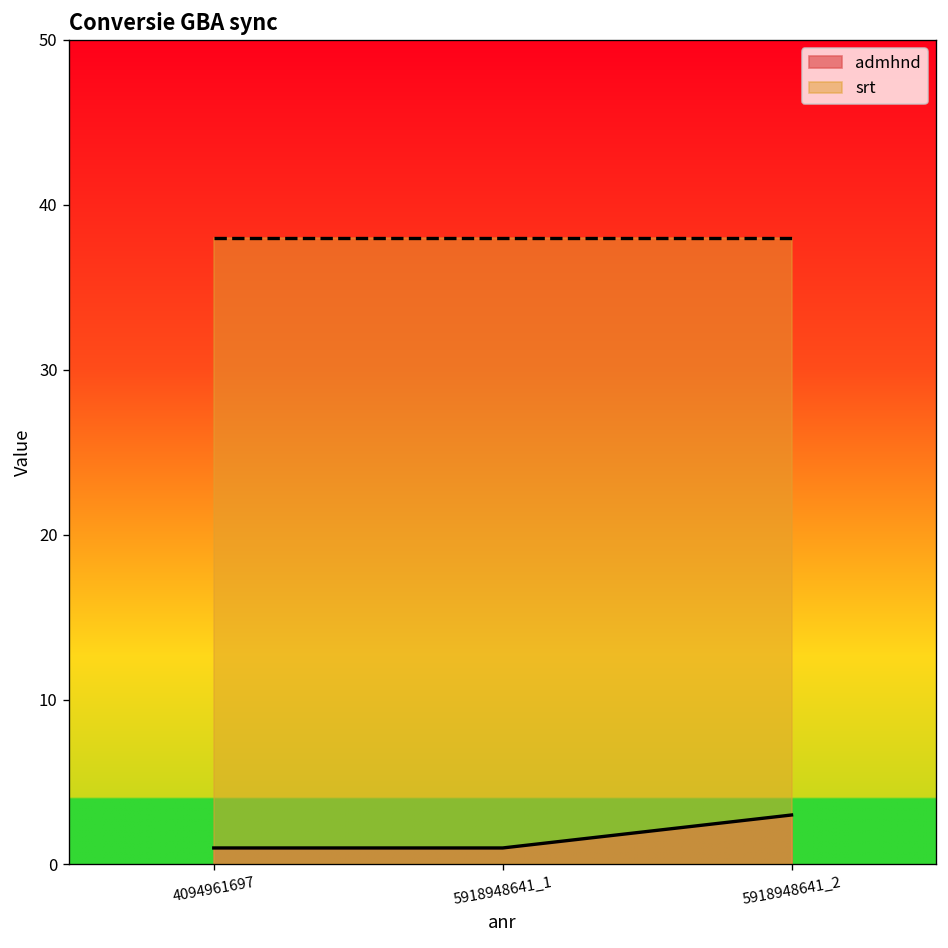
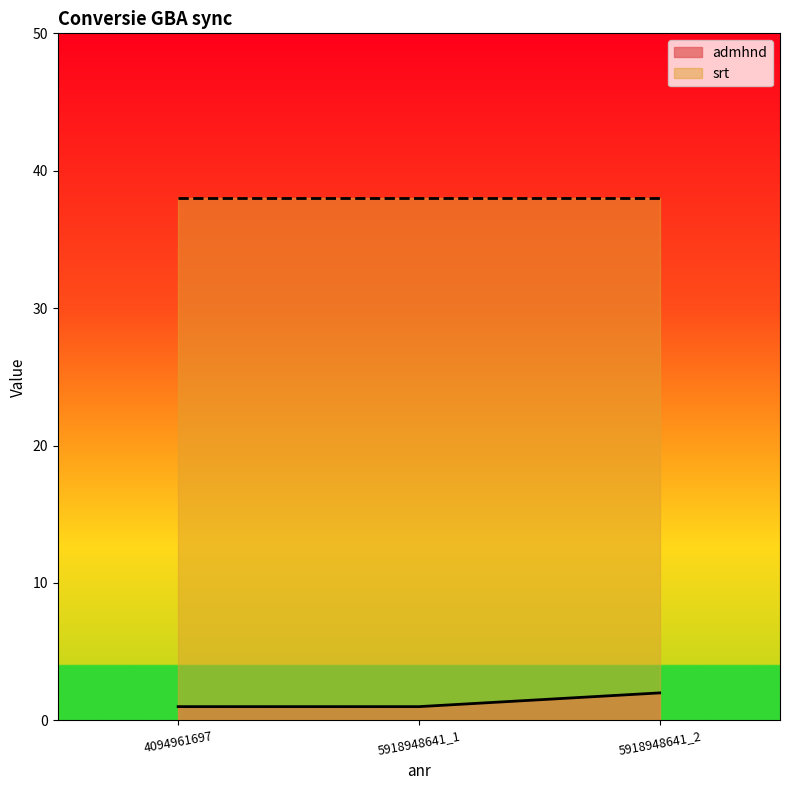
admhnd, 5918948641_2: 3 -> 2
